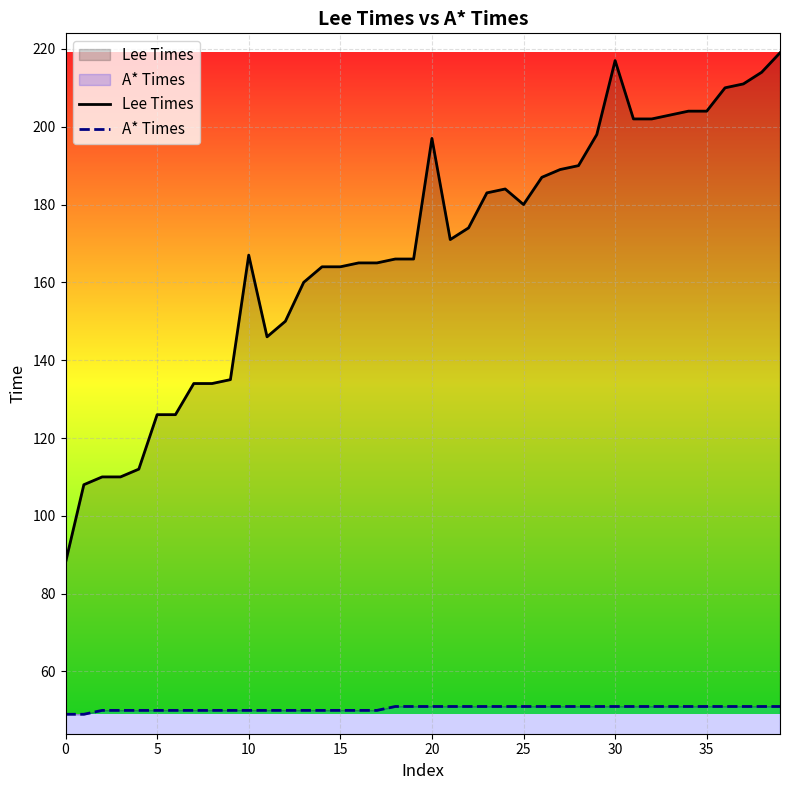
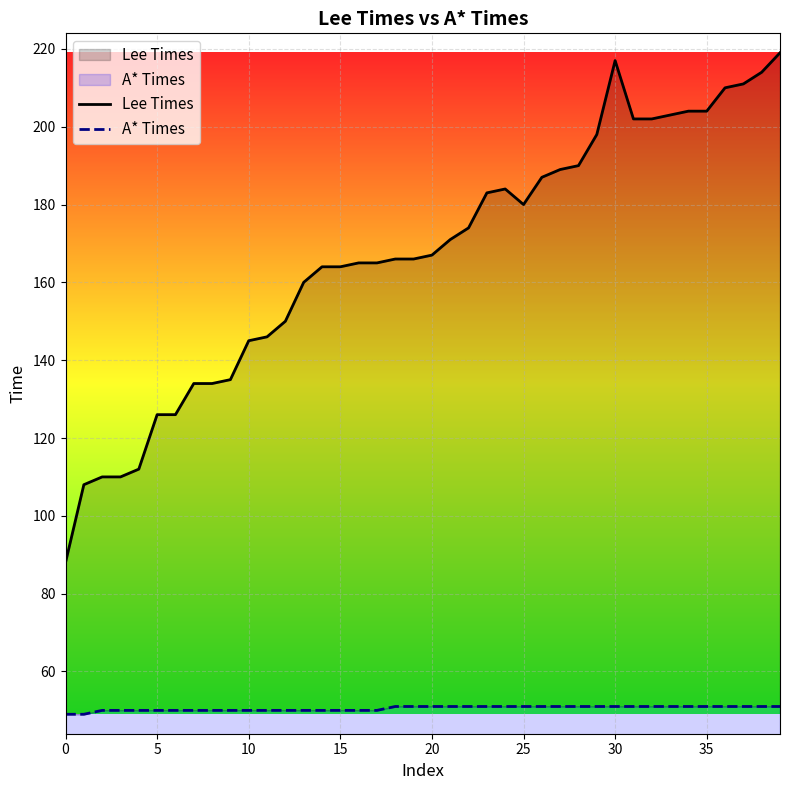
Lee Times, 10: 167 -> 145
Lee Times, 20: 197 -> 167
